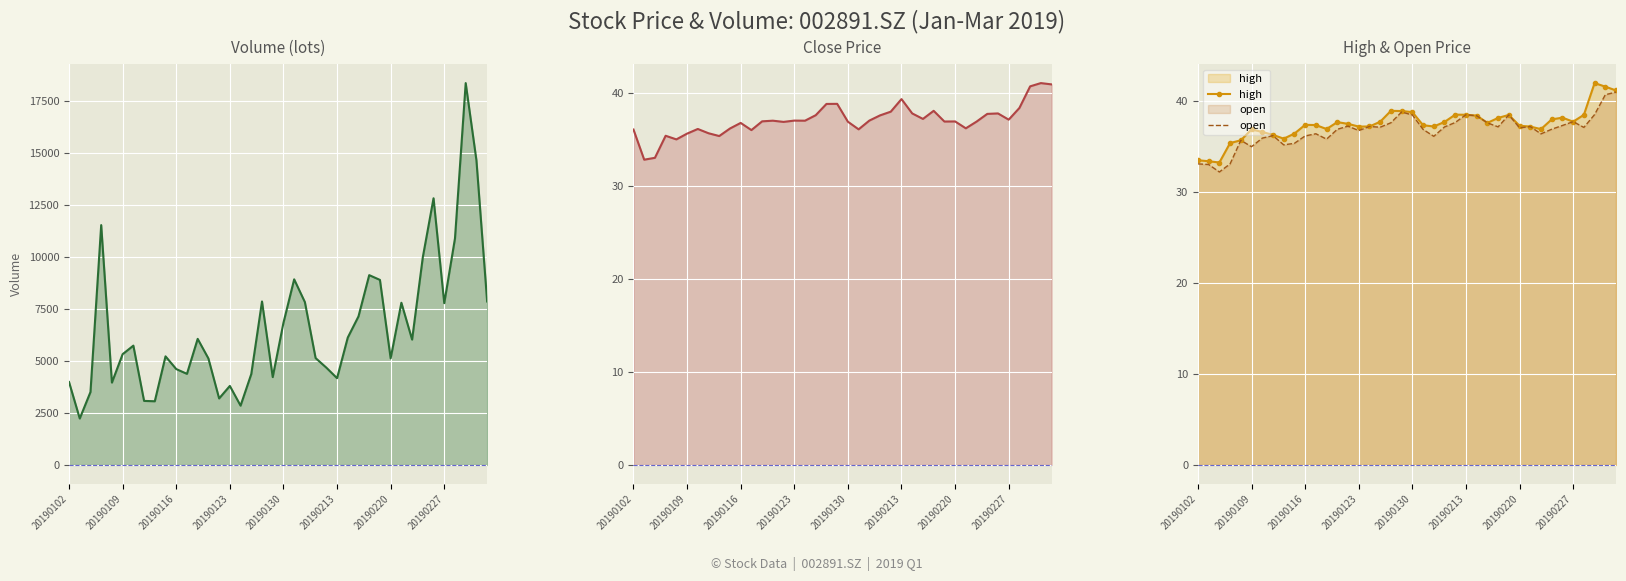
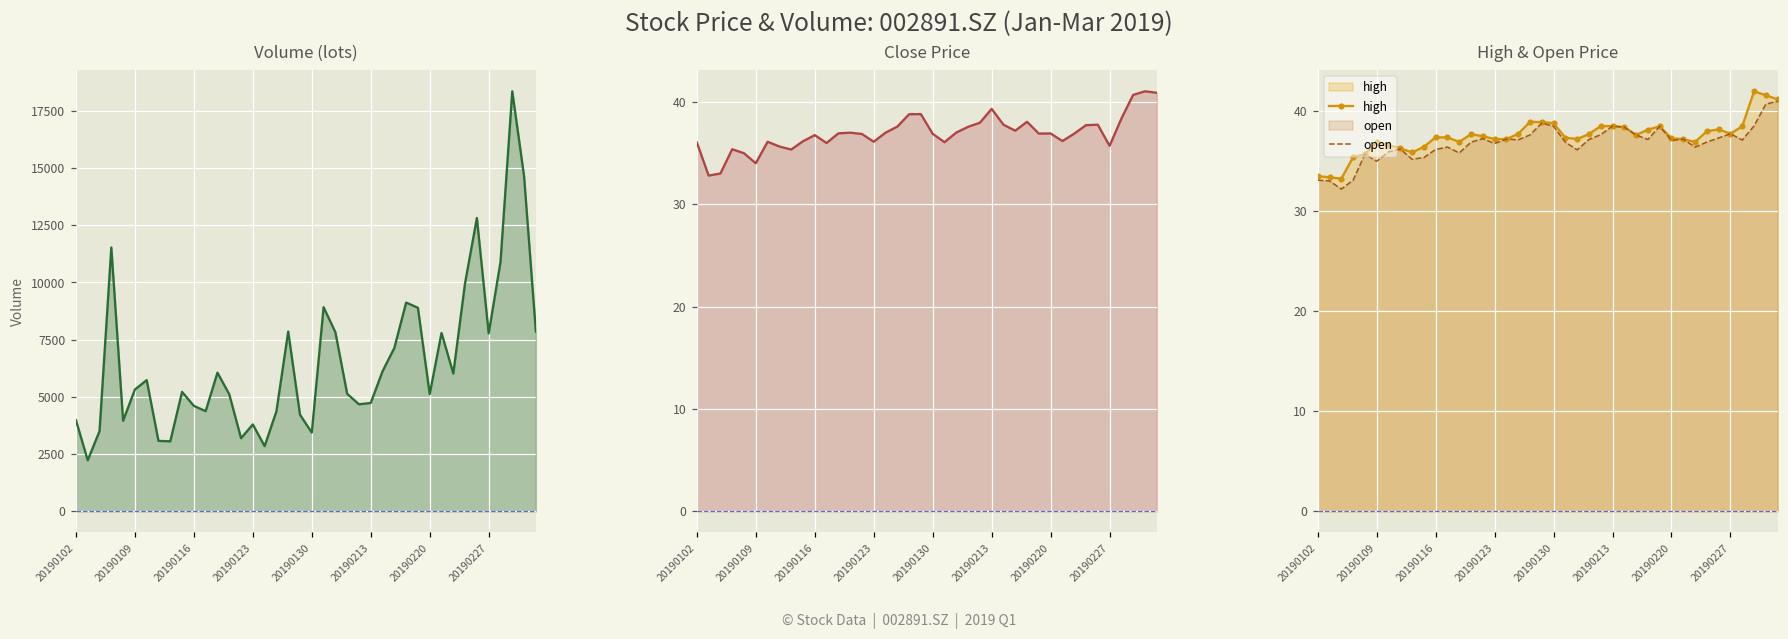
Volume (lots), 20190130: 6800 -> 3400
Volume (lots), 20190213: 4200 -> 4700
Close Price, 20190109: 36 -> 34
Close Price, 20190123: 37 -> 36
Close Price, 20190227: 37 -> 36
